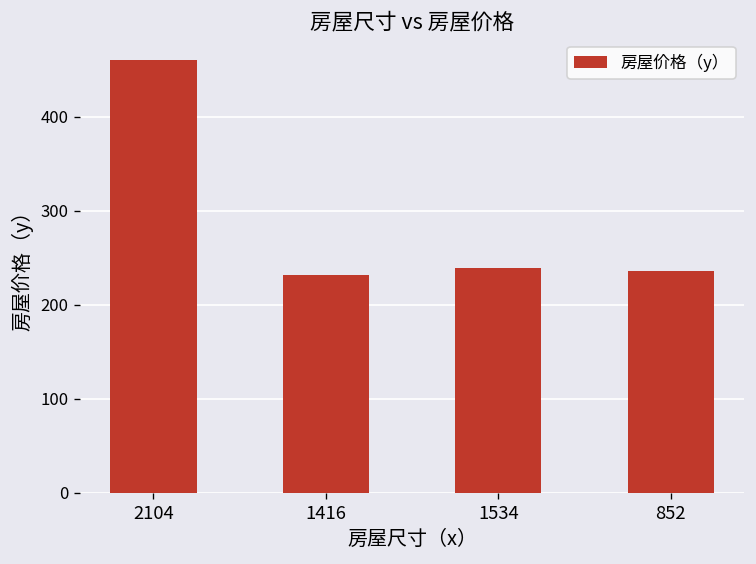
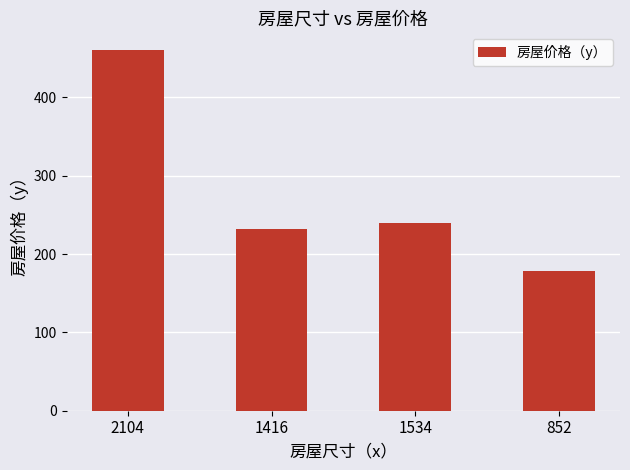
852: 240 -> 180
